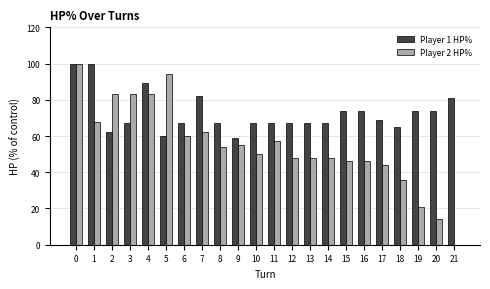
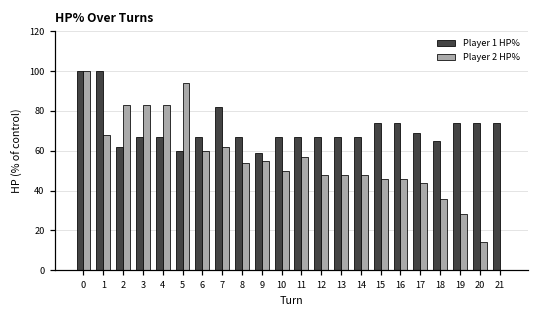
Player 1 HP%, 4: 89 -> 67
Player 2 HP%, 19: 21 -> 28
Player 1 HP%, 21: 81 -> 74
